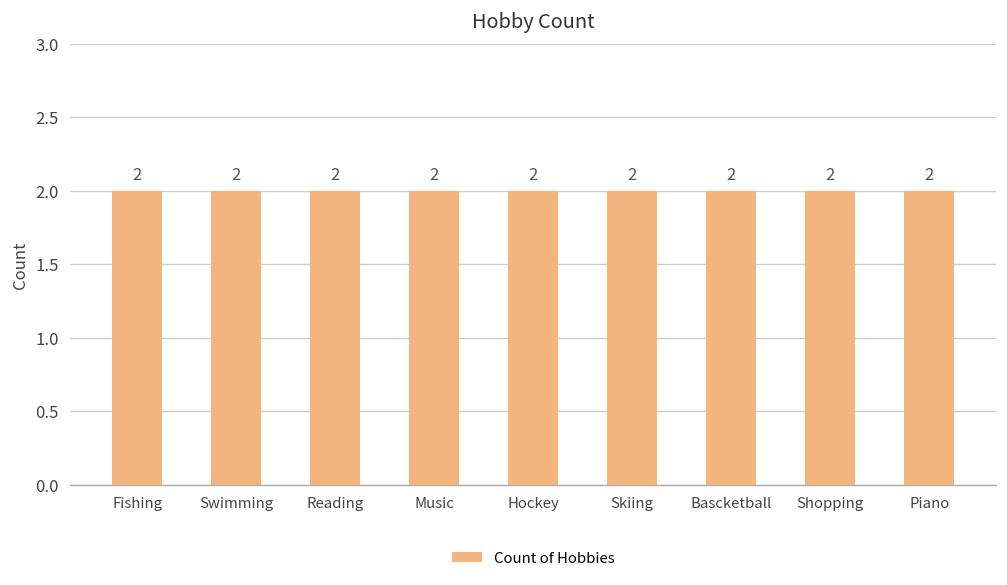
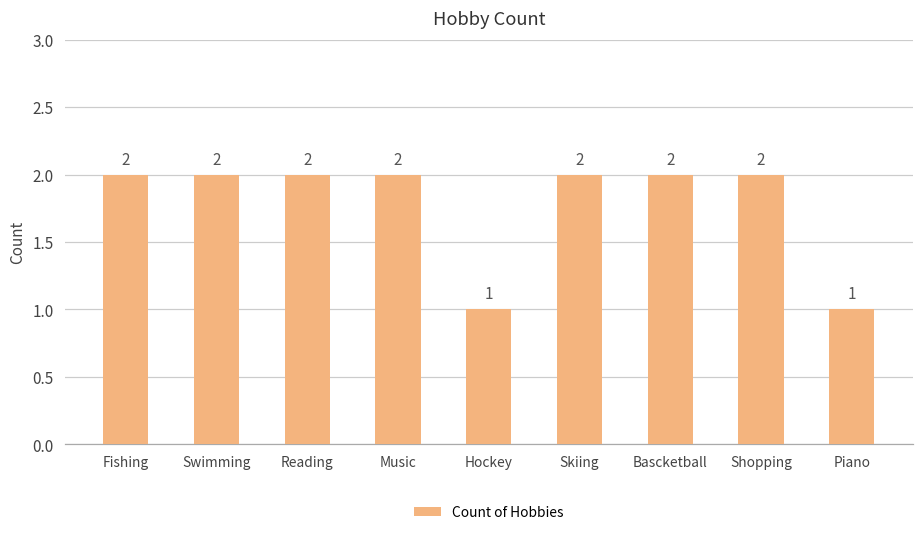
Hockey: 2 -> 1
Piano: 2 -> 1
